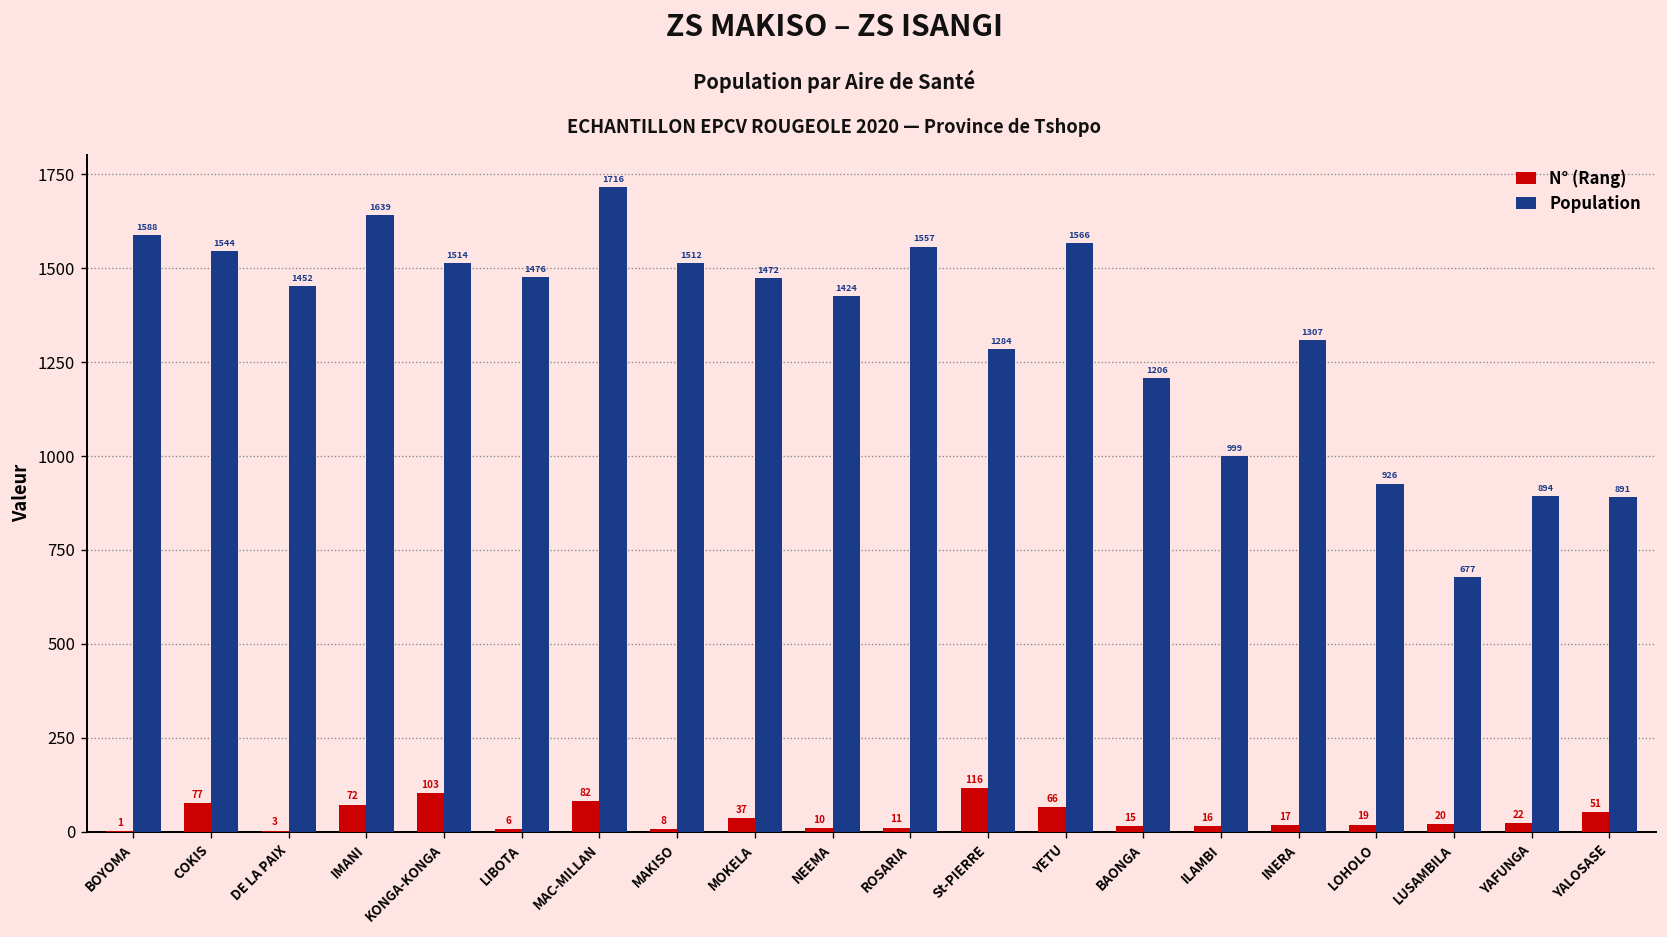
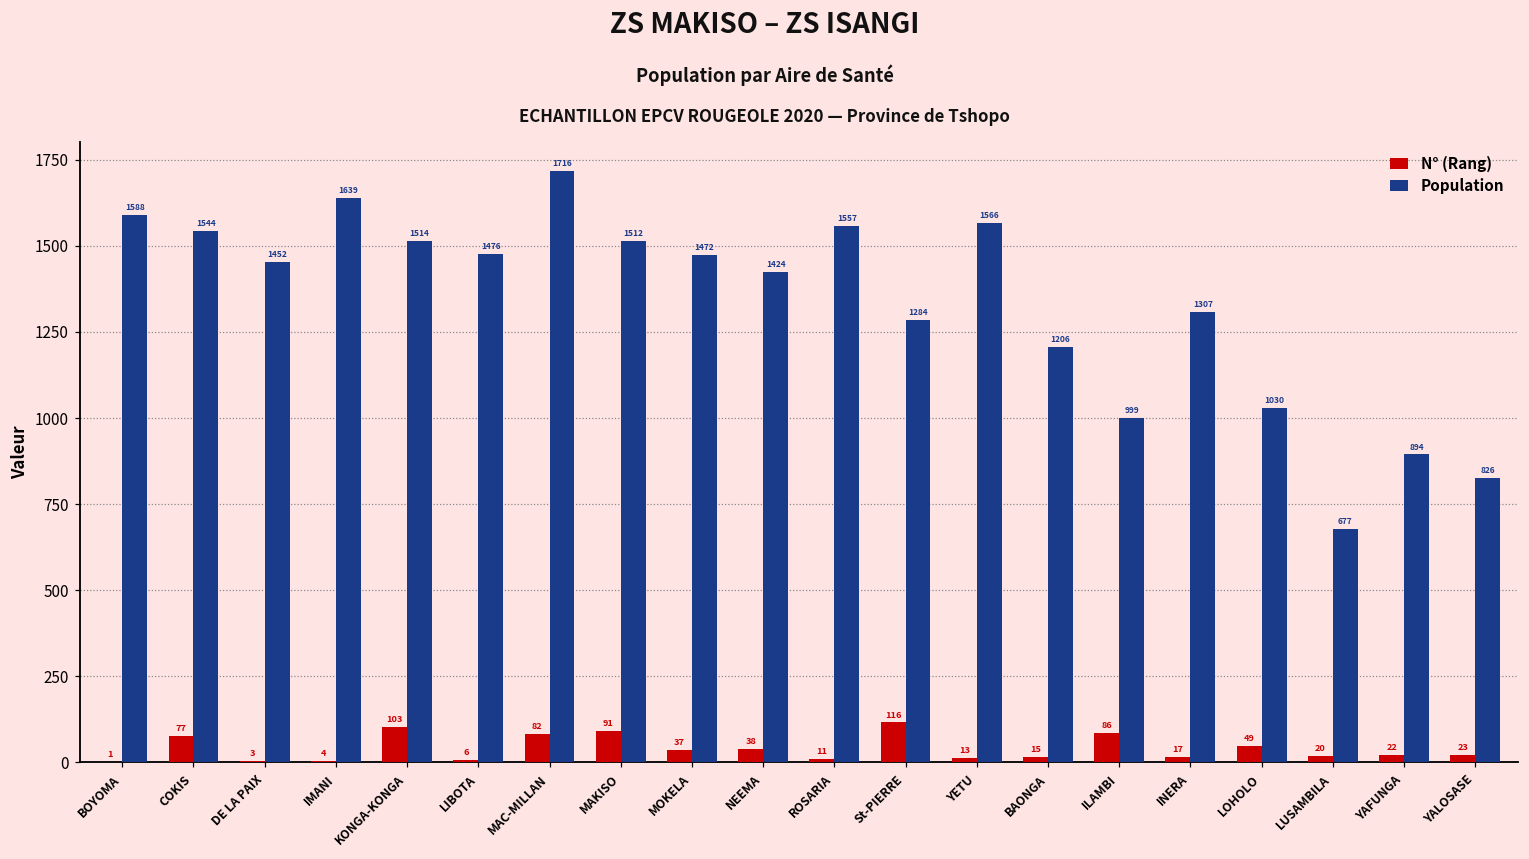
N° (Rang), IMANI: 72 -> 4
N° (Rang), MAKISO: 8 -> 91
N° (Rang), NEEMA: 10 -> 38
N° (Rang), YETU: 66 -> 13
N° (Rang), ILAMBI: 16 -> 86
N° (Rang), LOHOLO: 19 -> 49
Population, LOHOLO: 926 -> 1030
N° (Rang), YALOSASE: 51 -> 23
Population, YALOSASE: 891 -> 826
